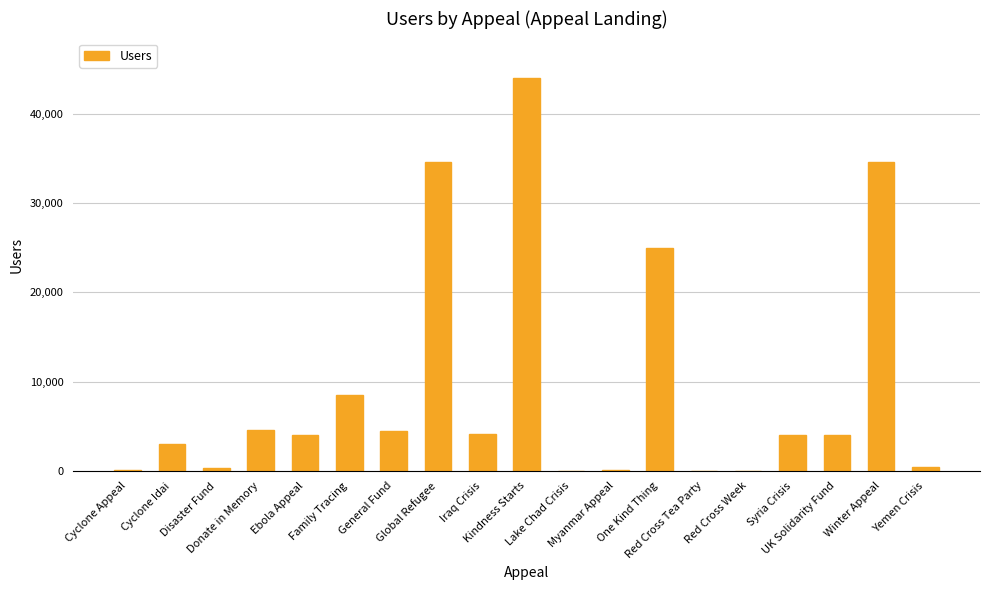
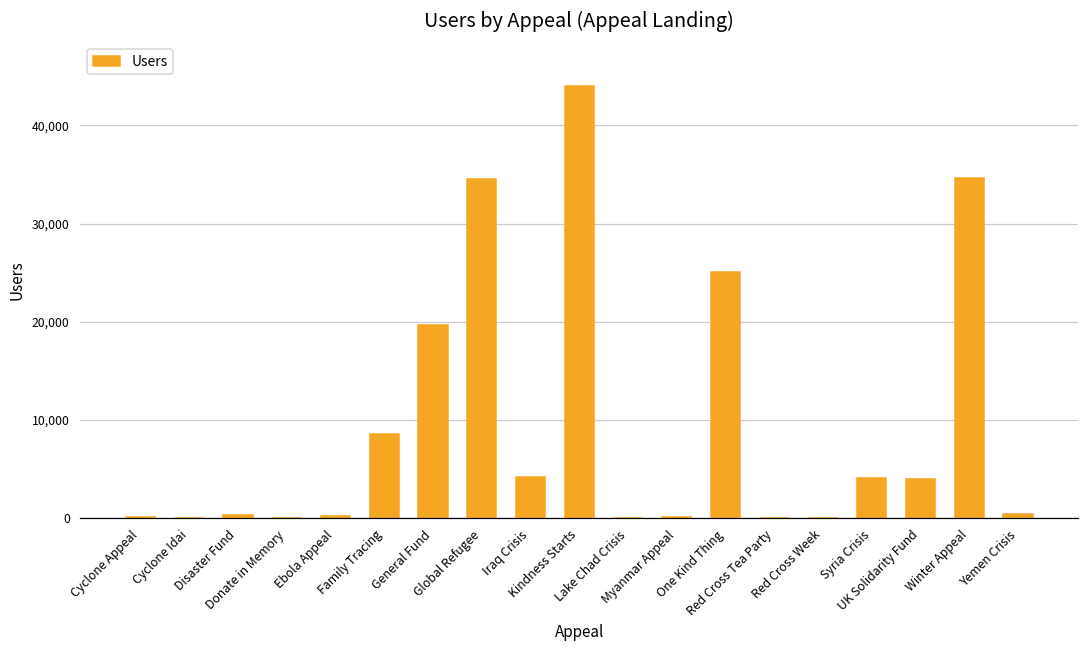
Cyclone Idai: 3,000 -> 0
Donate in Memory: 5,000 -> 0
Ebola Appeal: 4,000 -> 0
General Fund: 5,000 -> 20,000
